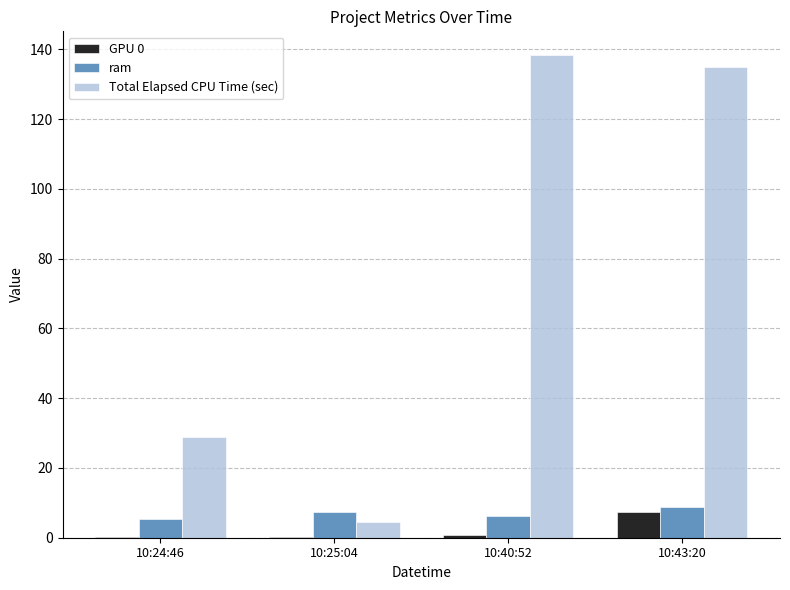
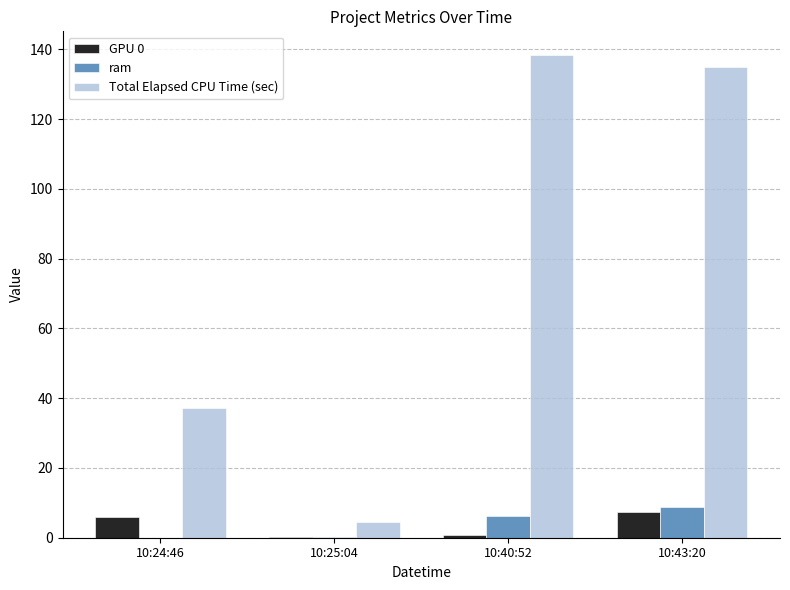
GPU 0, 10:24:46: 0 -> 6
ram, 10:24:46: 5 -> 0
Total Elapsed CPU Time (sec), 10:24:46: 29 -> 37
ram, 10:25:04: 7 -> 0
